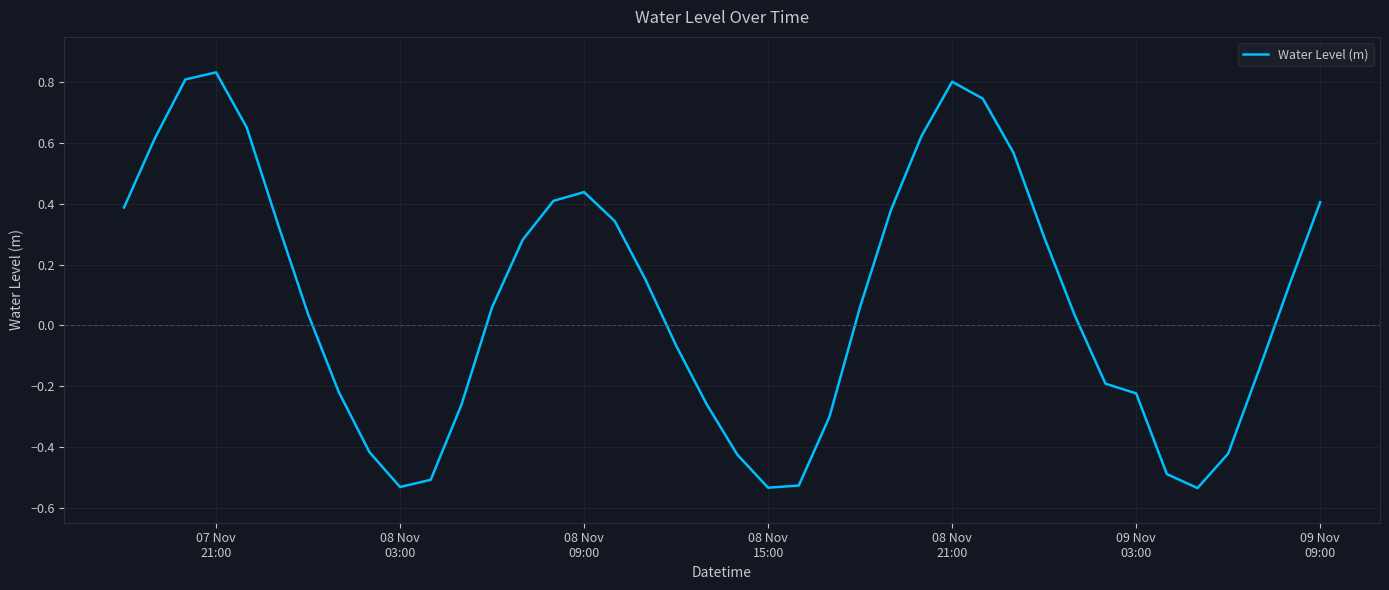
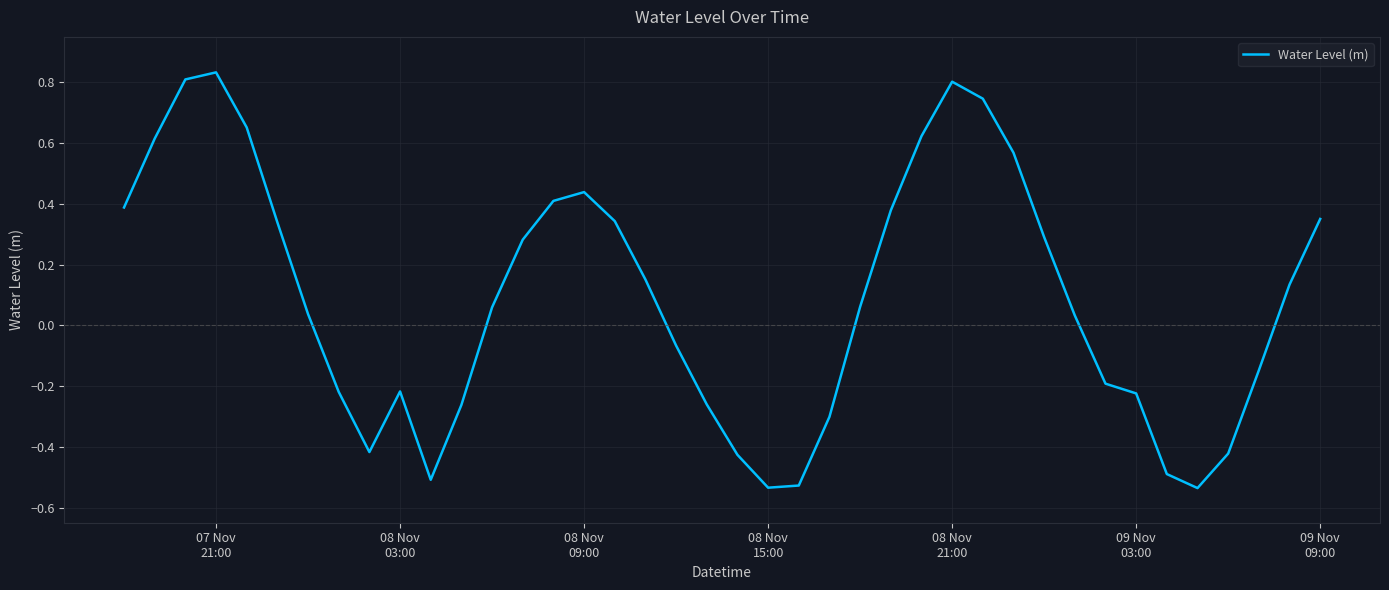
08 Nov 03:00: -0.53 -> -0.22
09 Nov 09:00: 0.41 -> 0.35
